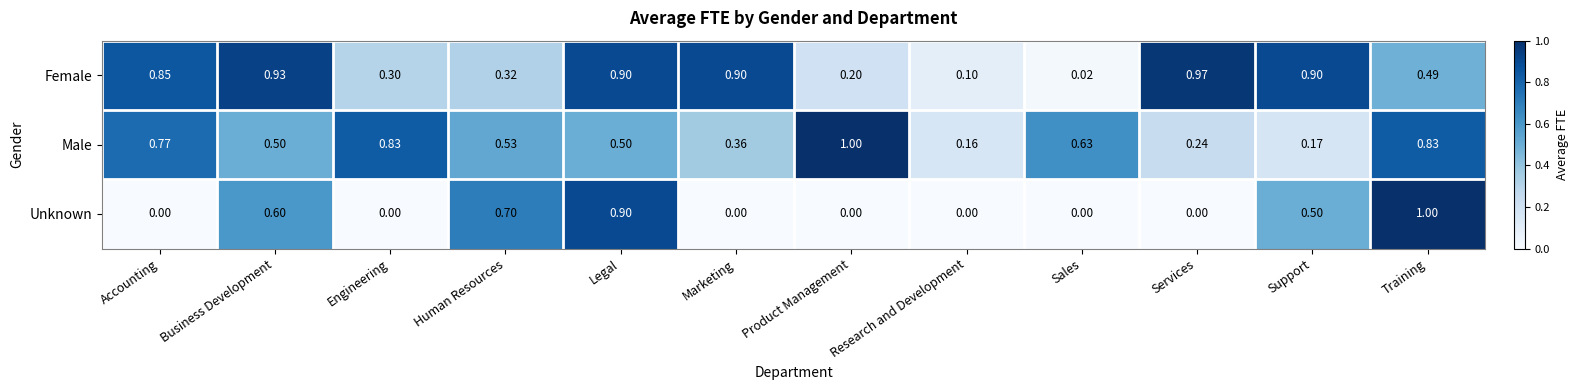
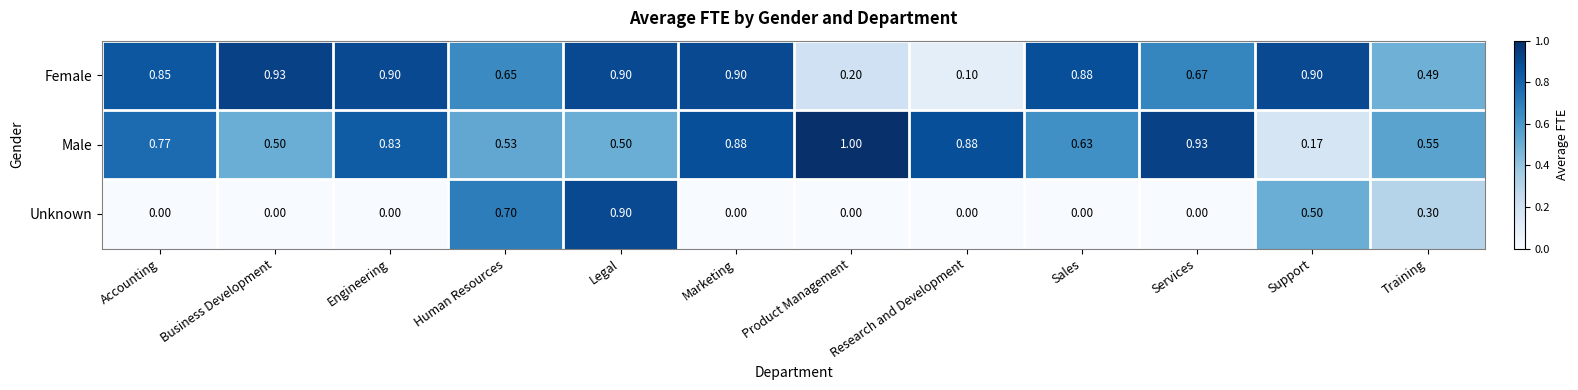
Female, Engineering: 0.30 -> 0.90
Female, Human Resources: 0.32 -> 0.65
Female, Sales: 0.02 -> 0.88
Female, Services: 0.97 -> 0.67
Male, Marketing: 0.36 -> 0.88
Male, Research and Development: 0.16 -> 0.88
Male, Services: 0.24 -> 0.93
Male, Training: 0.83 -> 0.55
Unknown, Business Development: 0.60 -> 0.00
Unknown, Training: 1.00 -> 0.30
